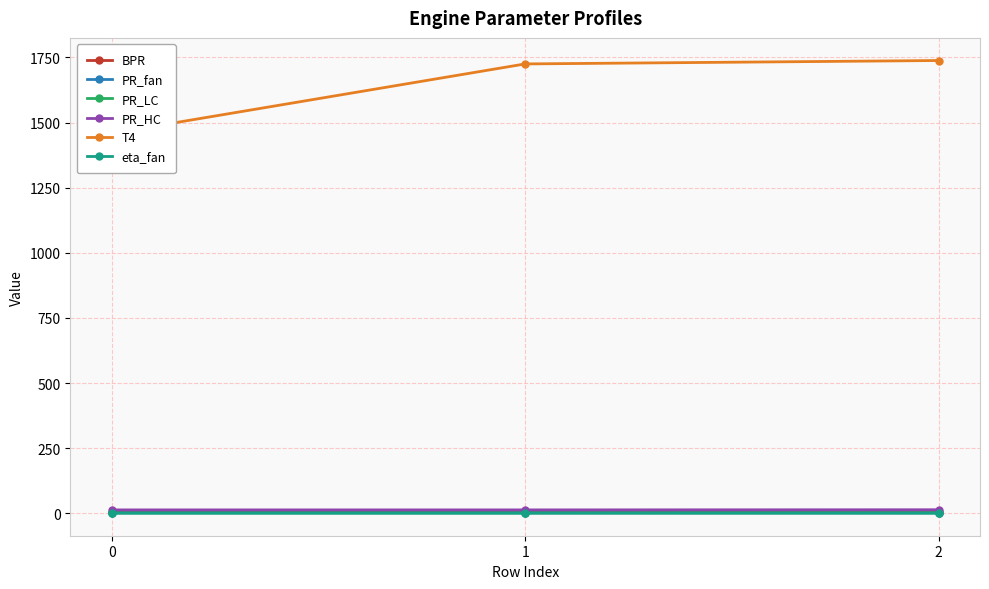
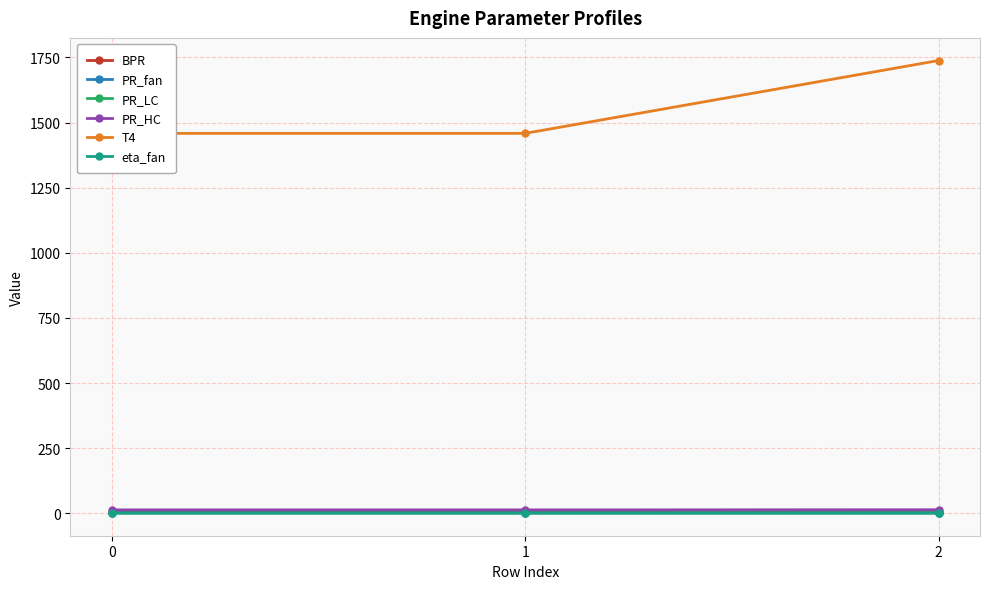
T4, 1: 1730 -> 1460
